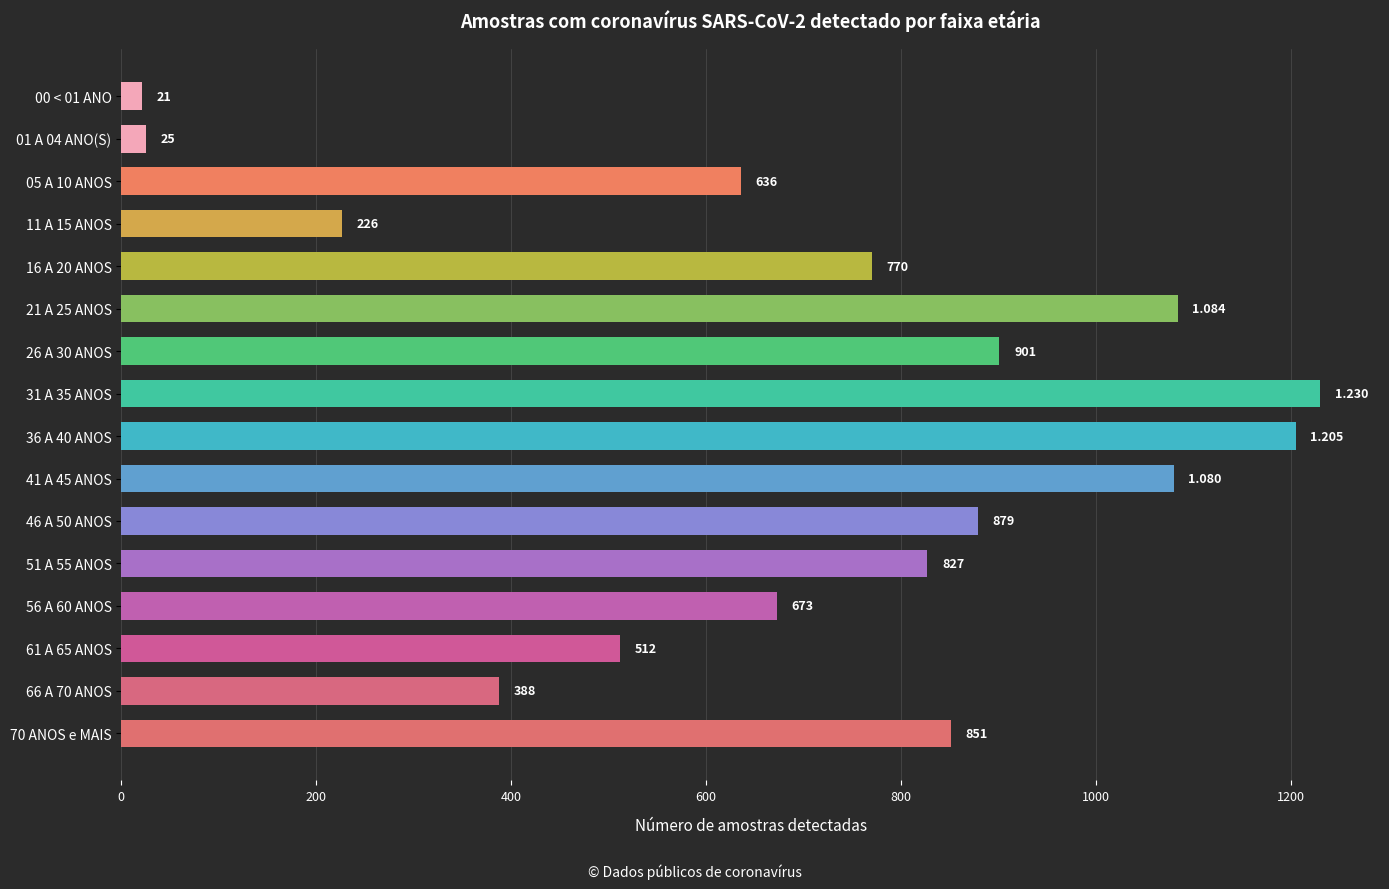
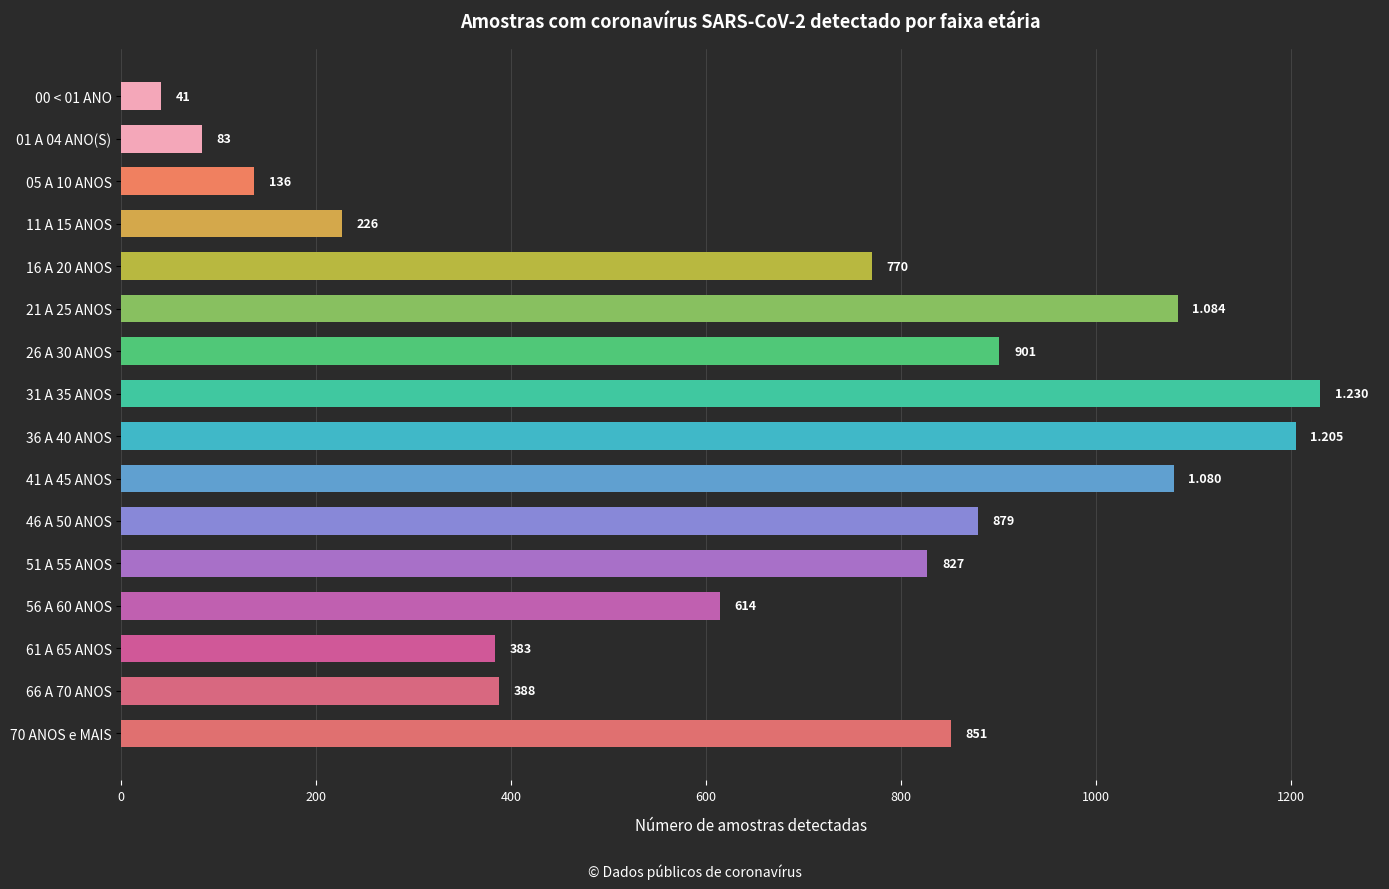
00 < 01 ANO: 21 -> 41
01 A 04 ANO(S): 25 -> 83
05 A 10 ANOS: 636 -> 136
56 A 60 ANOS: 673 -> 614
61 A 65 ANOS: 512 -> 383
